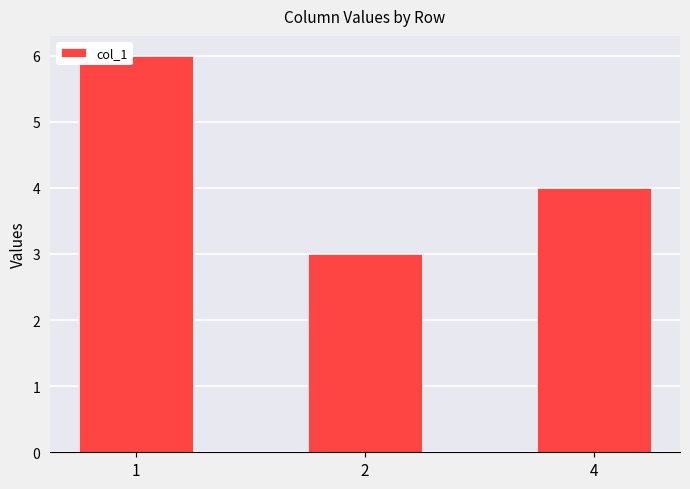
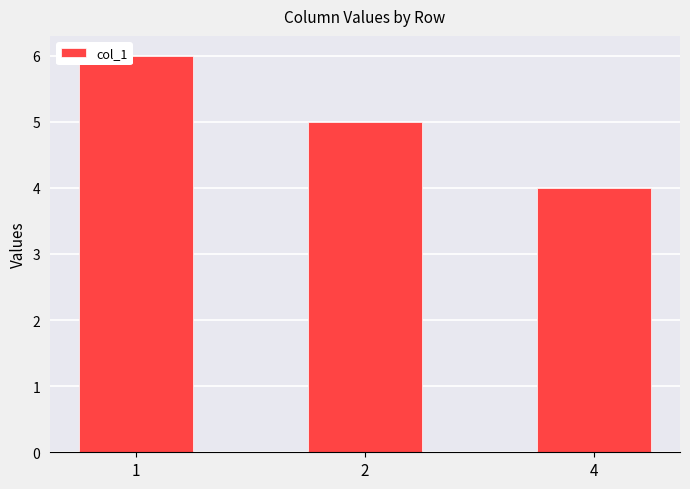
2: 3 -> 5
